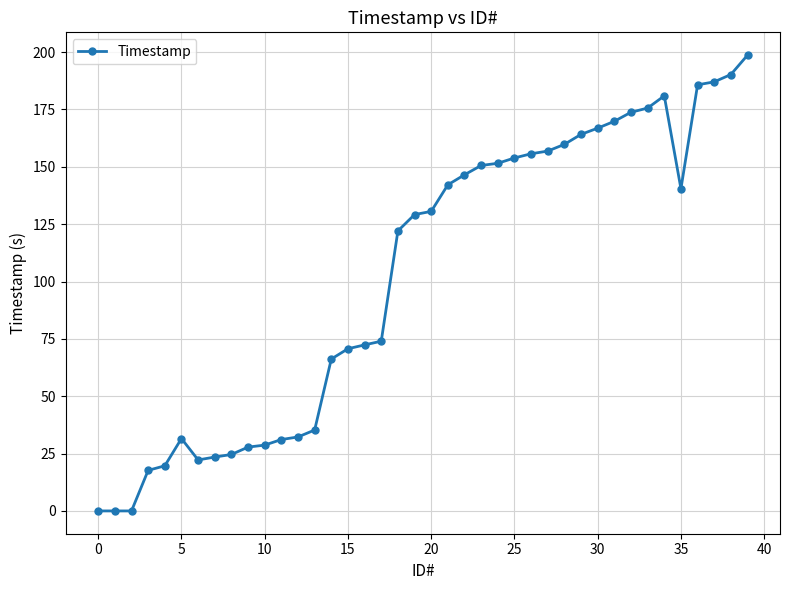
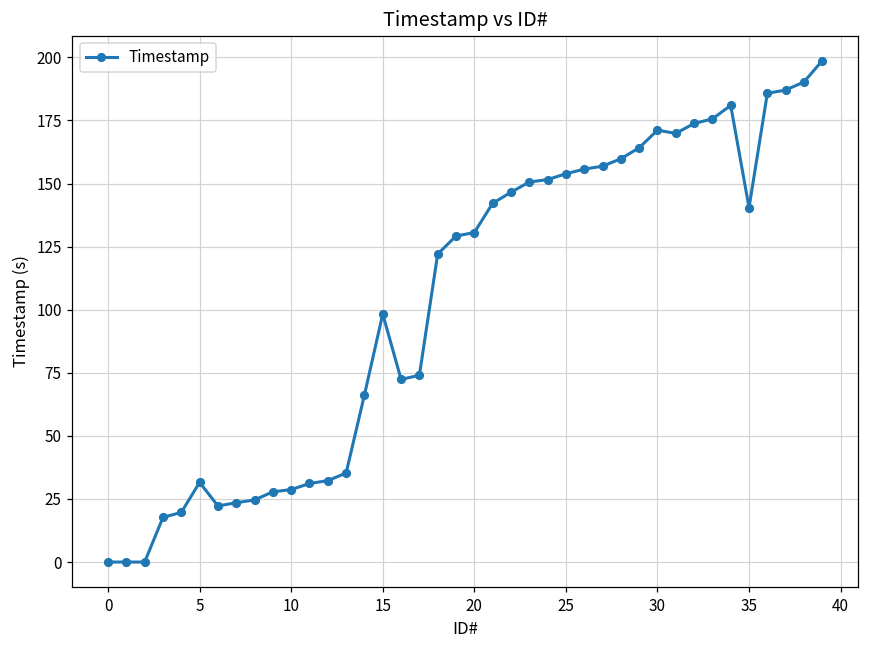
15: 71 -> 98
30: 167 -> 171
